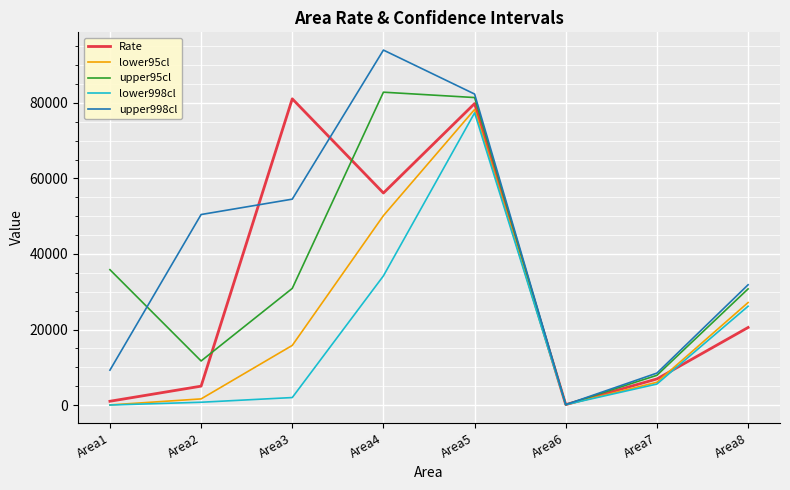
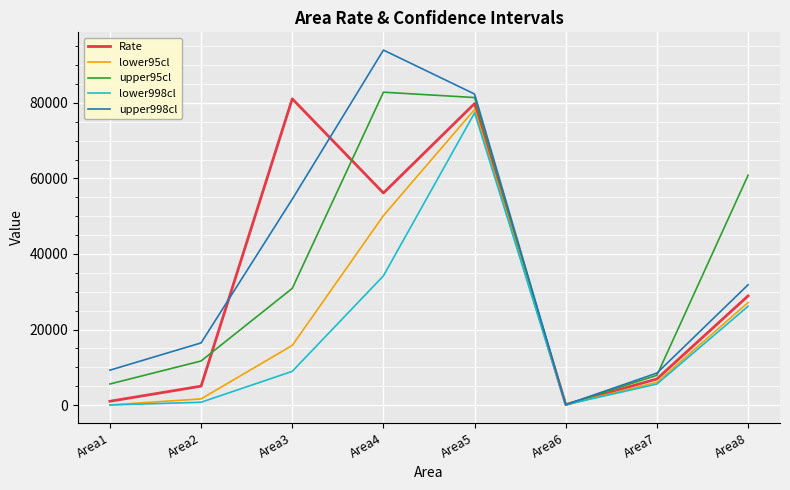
upper95cl, Area1: 36000 -> 6000
upper998cl, Area2: 50000 -> 16000
lower998cl, Area3: 2000 -> 9000
Rate, Area8: 21000 -> 29000
upper95cl, Area8: 31000 -> 61000
